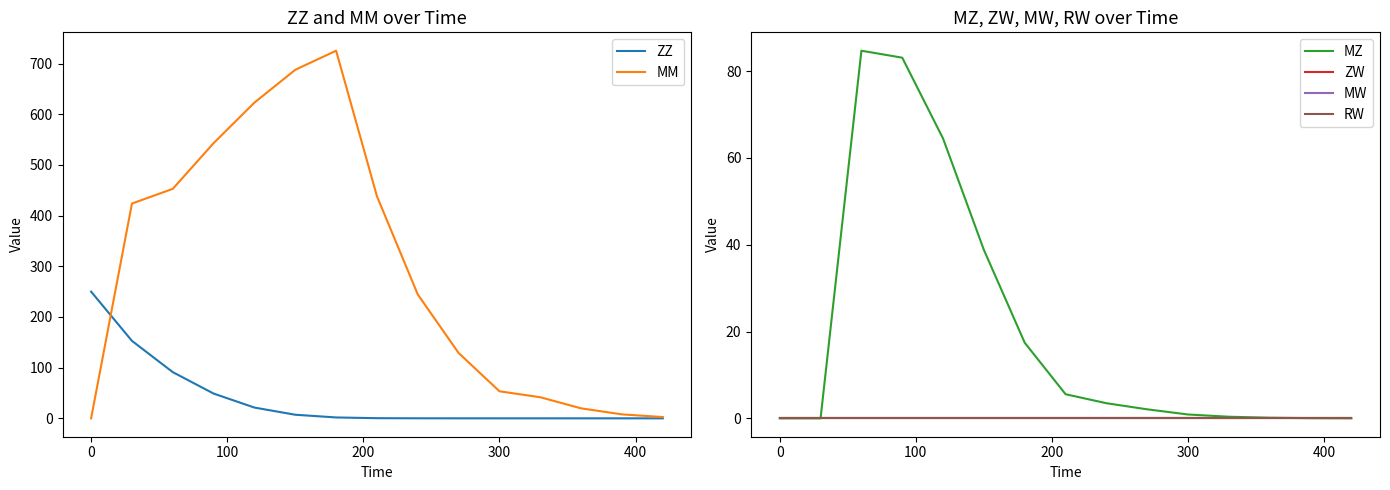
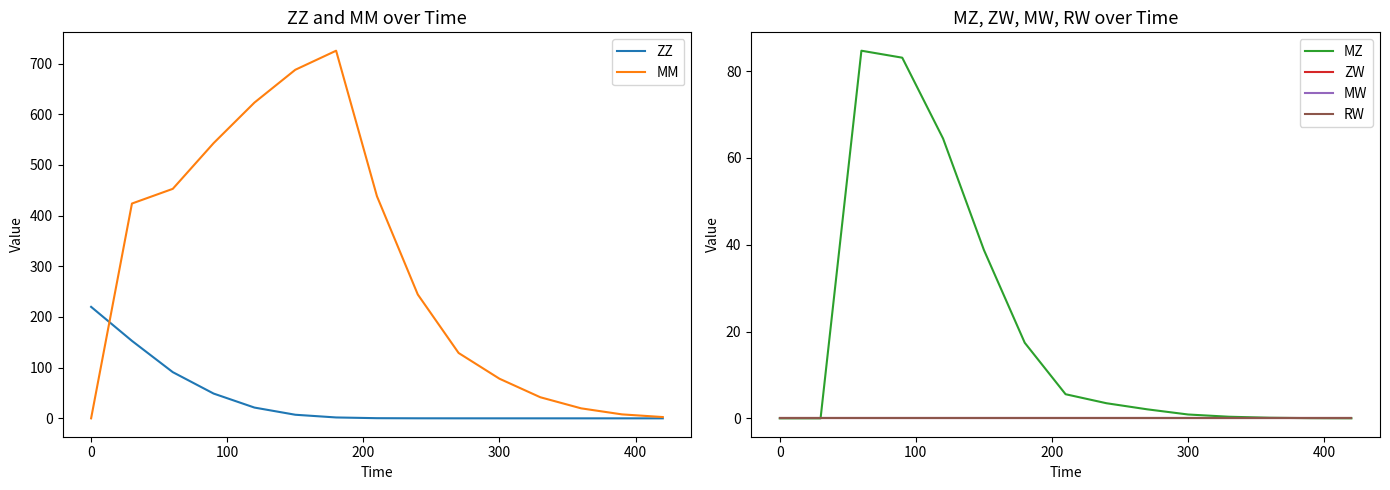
ZZ and MM over Time, ZZ, 0: 250 -> 220
ZZ and MM over Time, MM, 300: 50 -> 80
